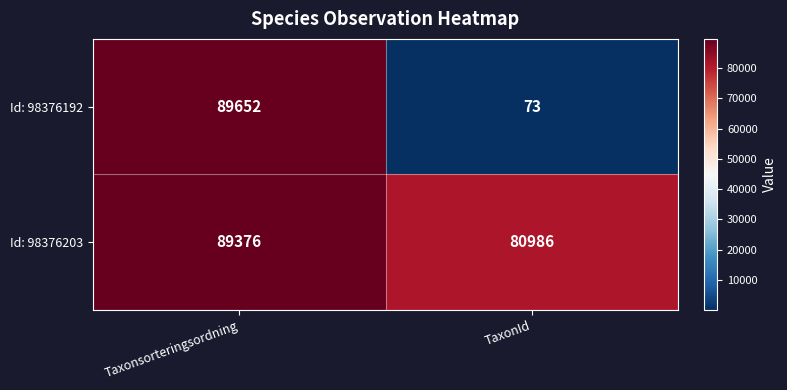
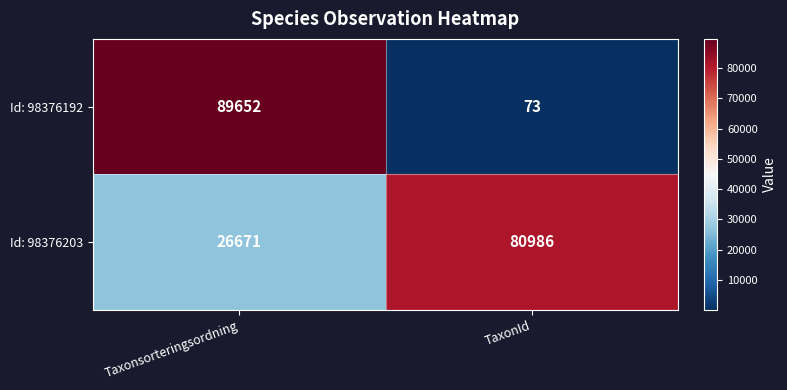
Id: 98376203, Taxonsorteringsordning: 89376 -> 26671
